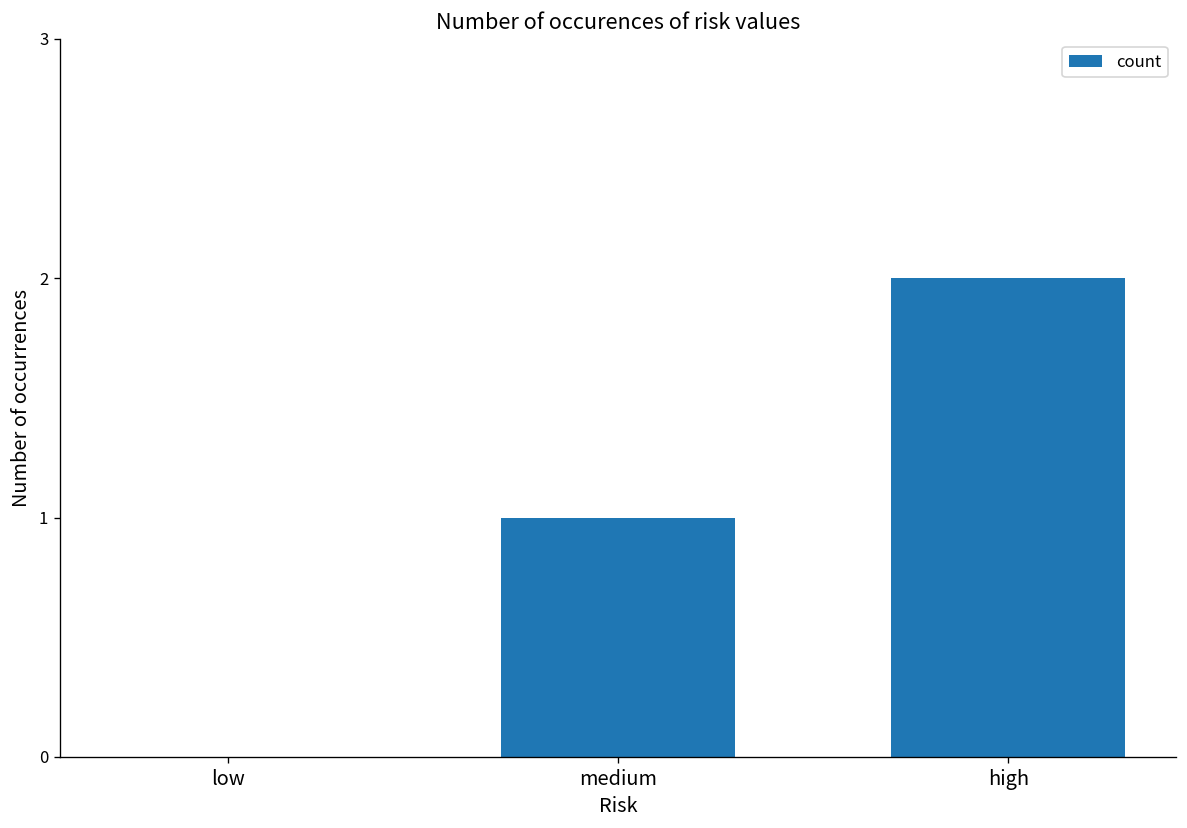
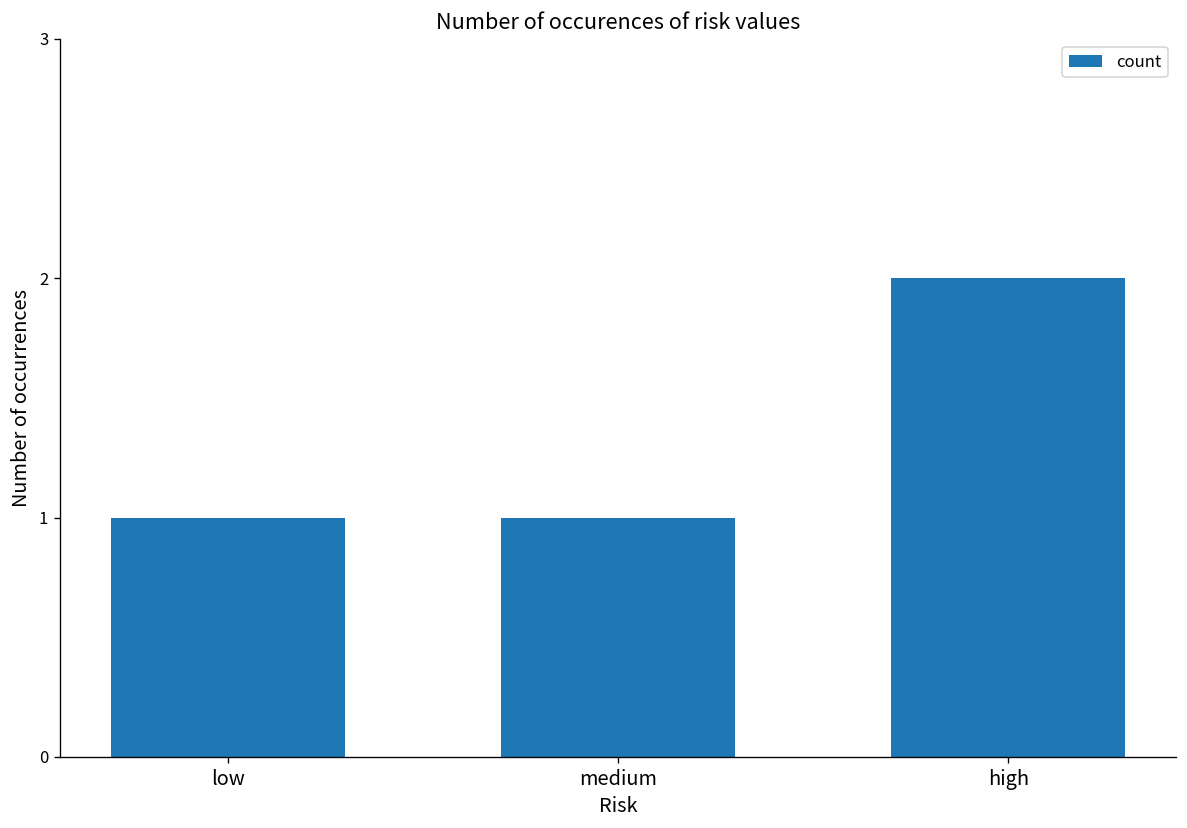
low: 0 -> 1
